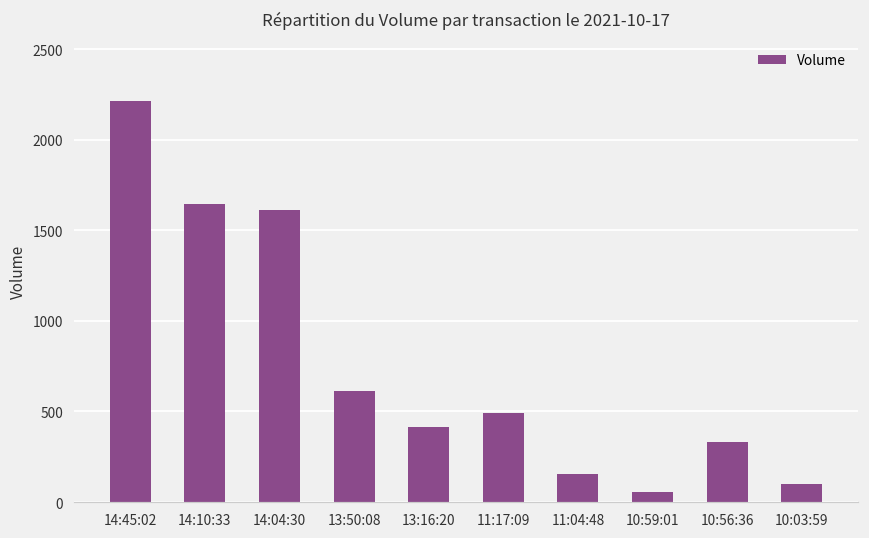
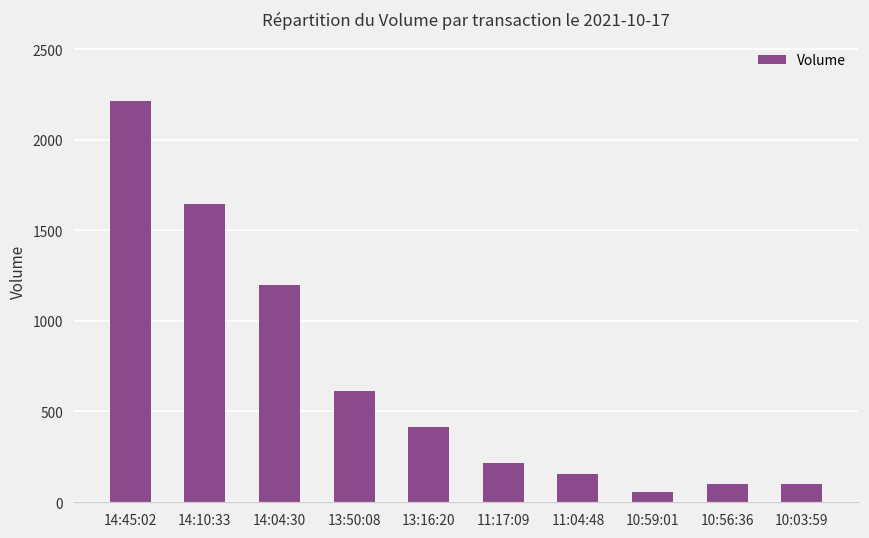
14:04:30: 1610 -> 1200
11:17:09: 490 -> 210
10:56:36: 330 -> 100
